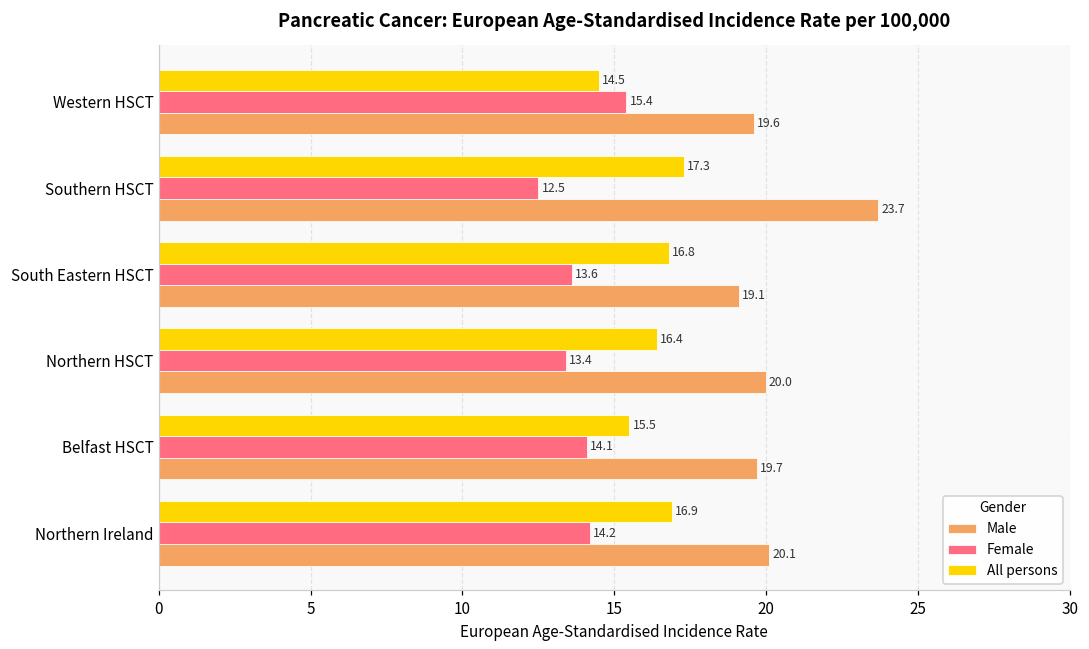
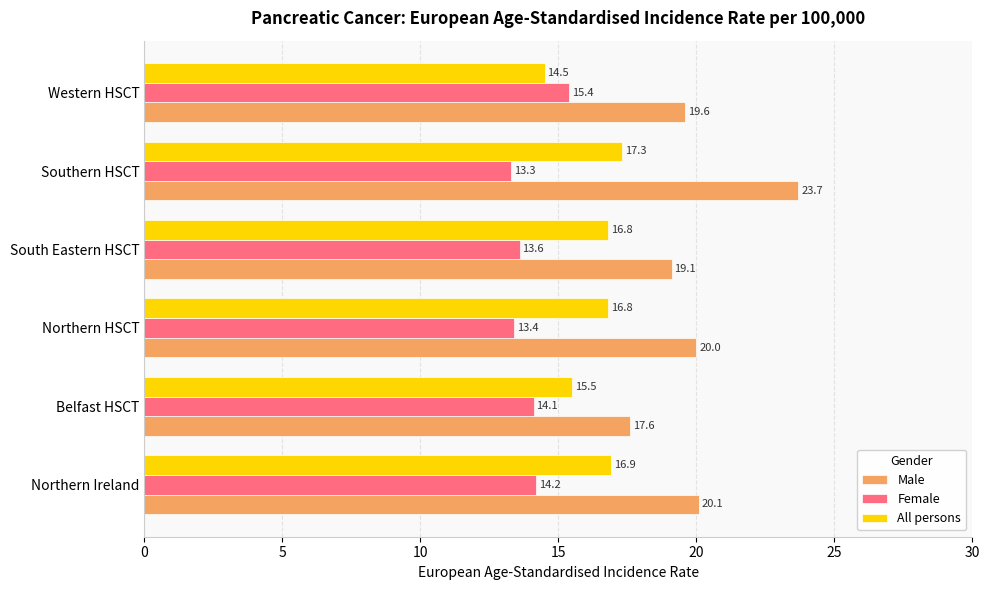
Female, Southern HSCT: 12.5 -> 13.3
All persons, Northern HSCT: 16.4 -> 16.8
Male, Belfast HSCT: 19.7 -> 17.6
